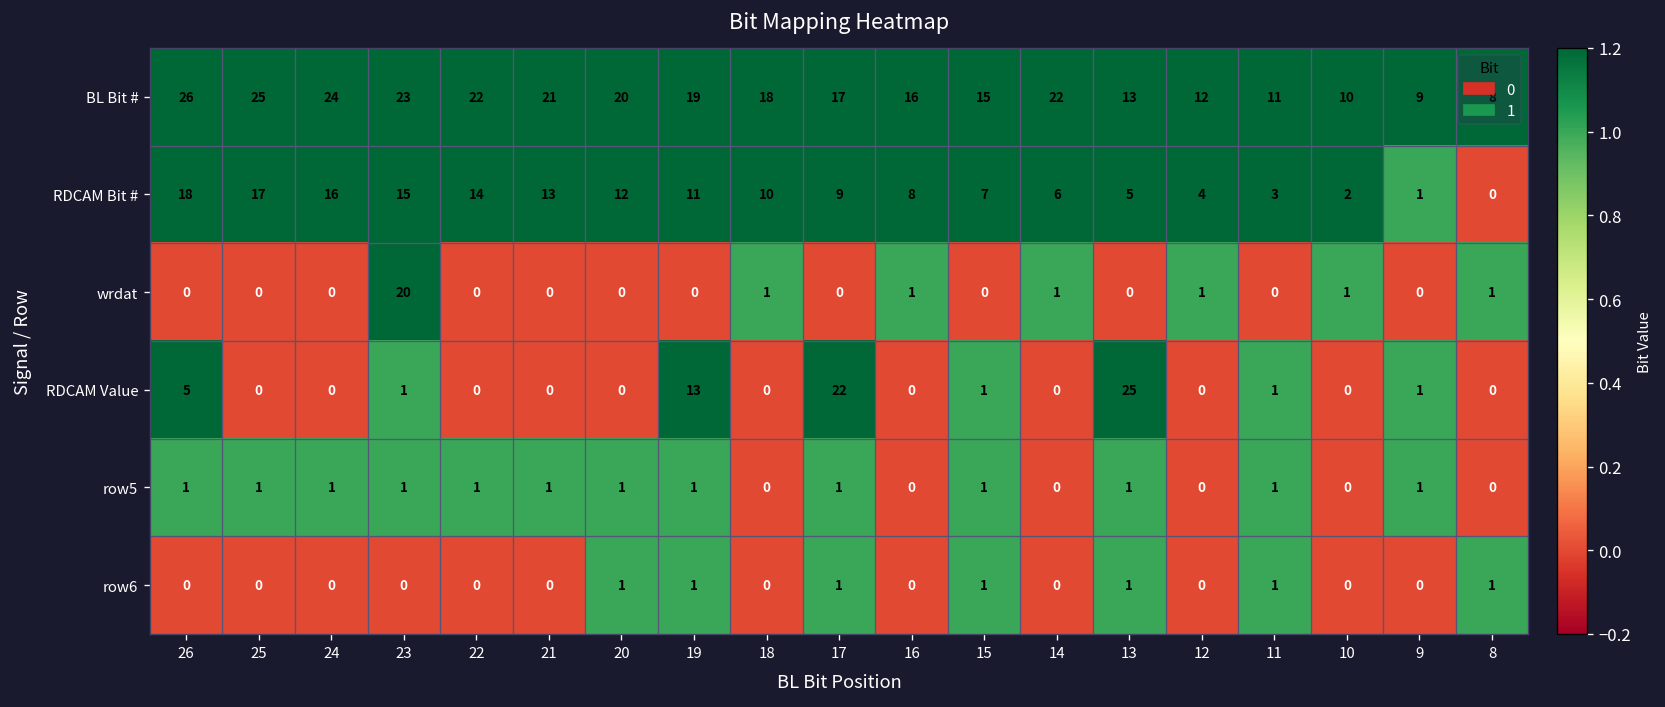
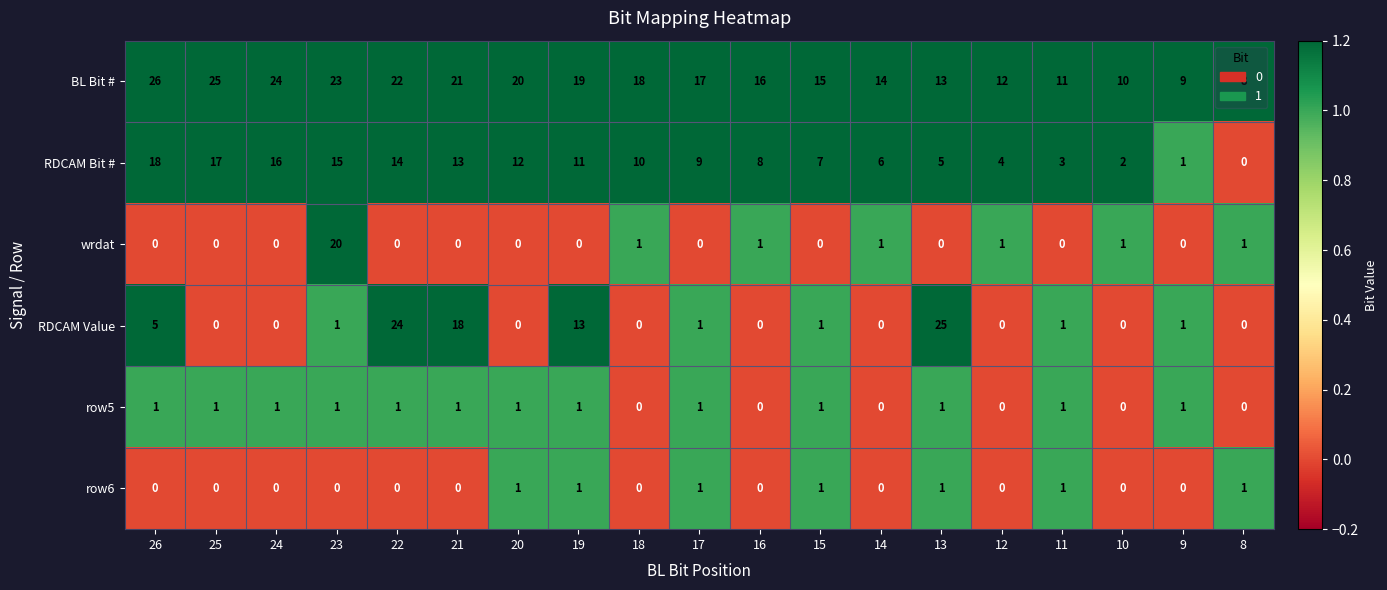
BL Bit #, 14: 22 -> 14
RDCAM Value, 22: 0 -> 24
RDCAM Value, 21: 0 -> 18
RDCAM Value, 17: 22 -> 1
